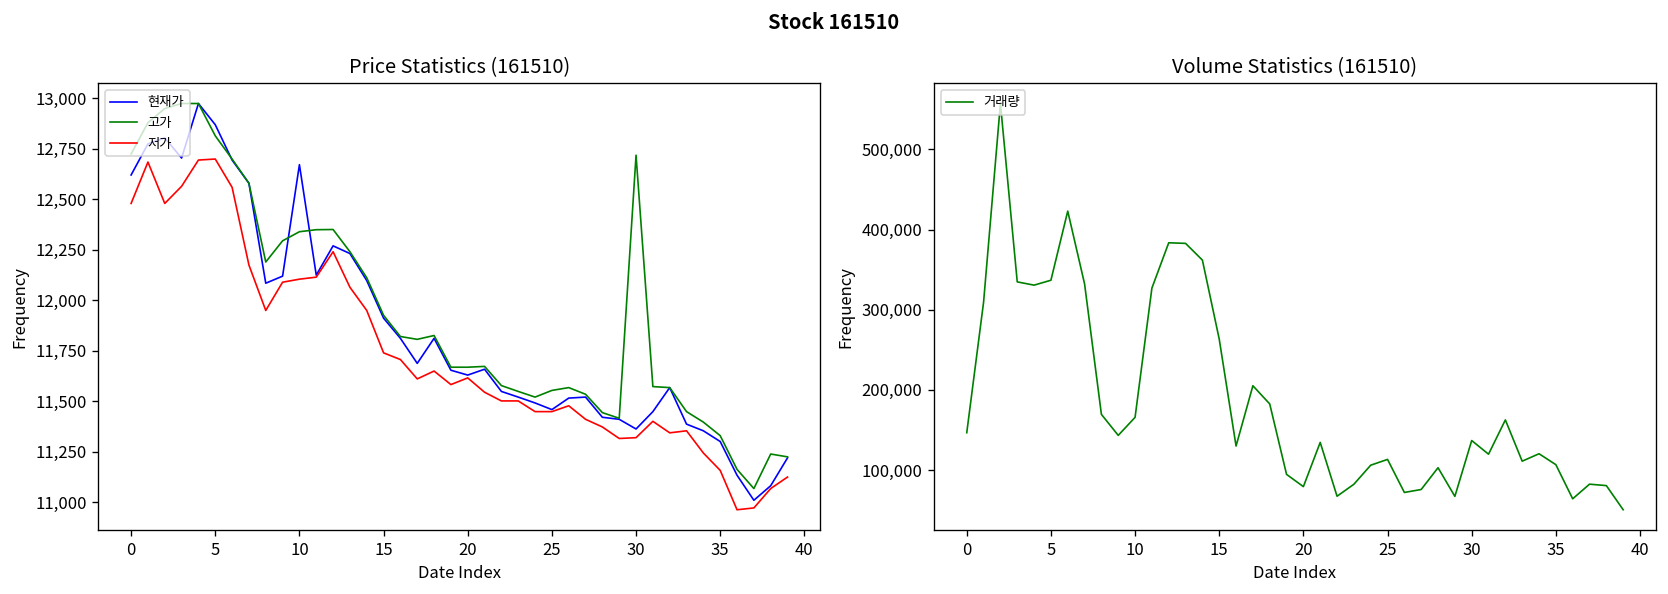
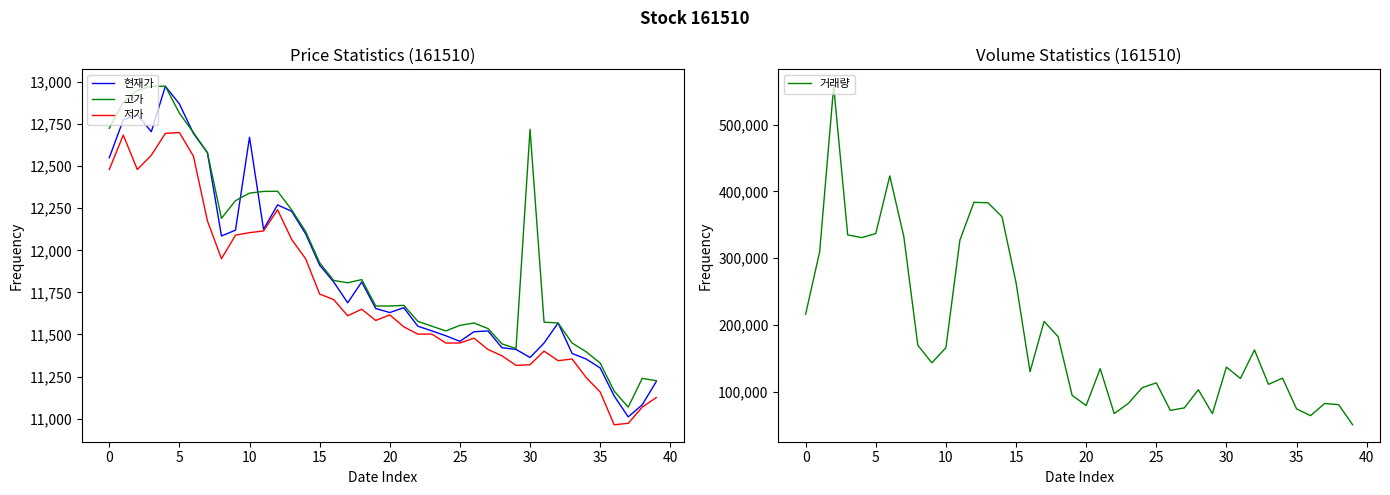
Price Statistics (161510), 현재가, 0: 12,620 -> 12,550
Volume Statistics (161510), 0: 150,000 -> 220,000
Volume Statistics (161510), 35: 110,000 -> 70,000
